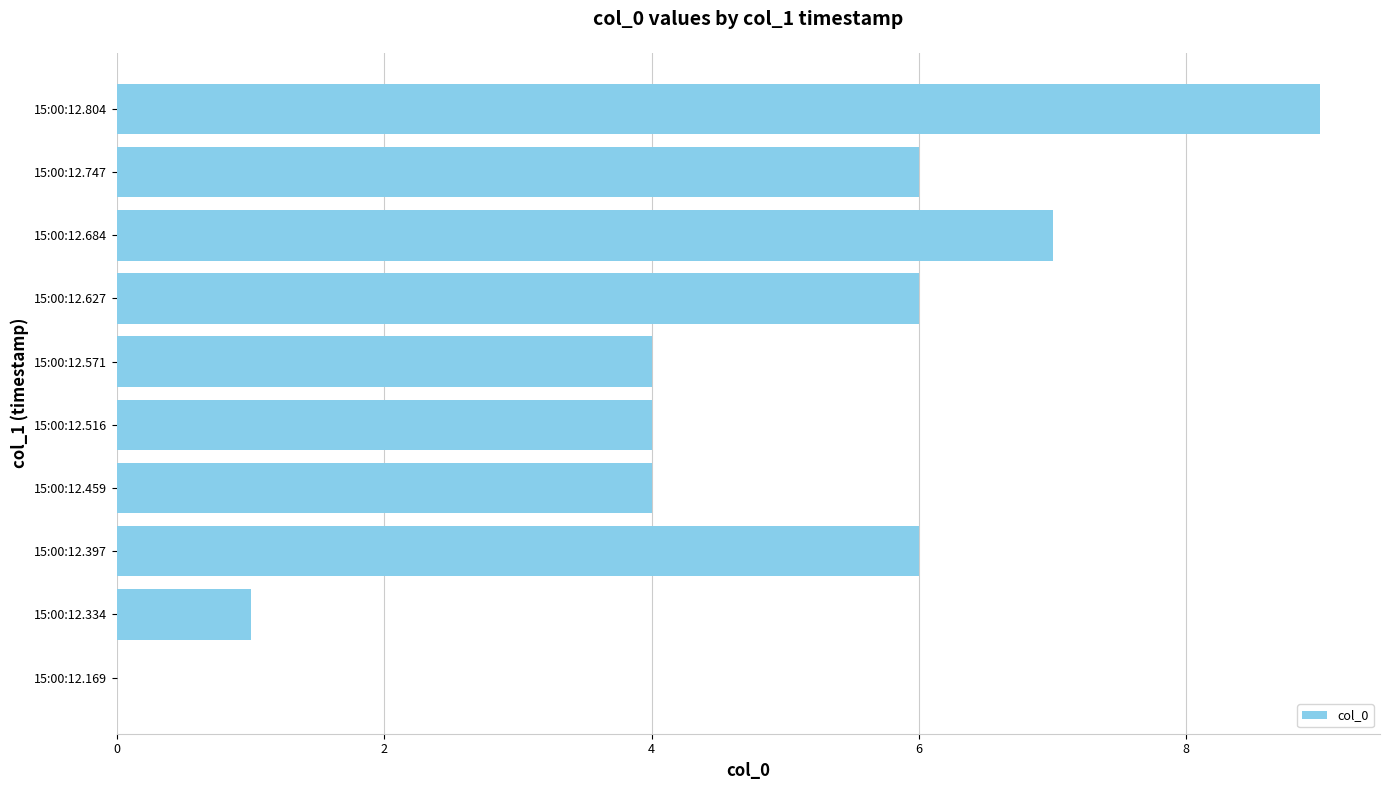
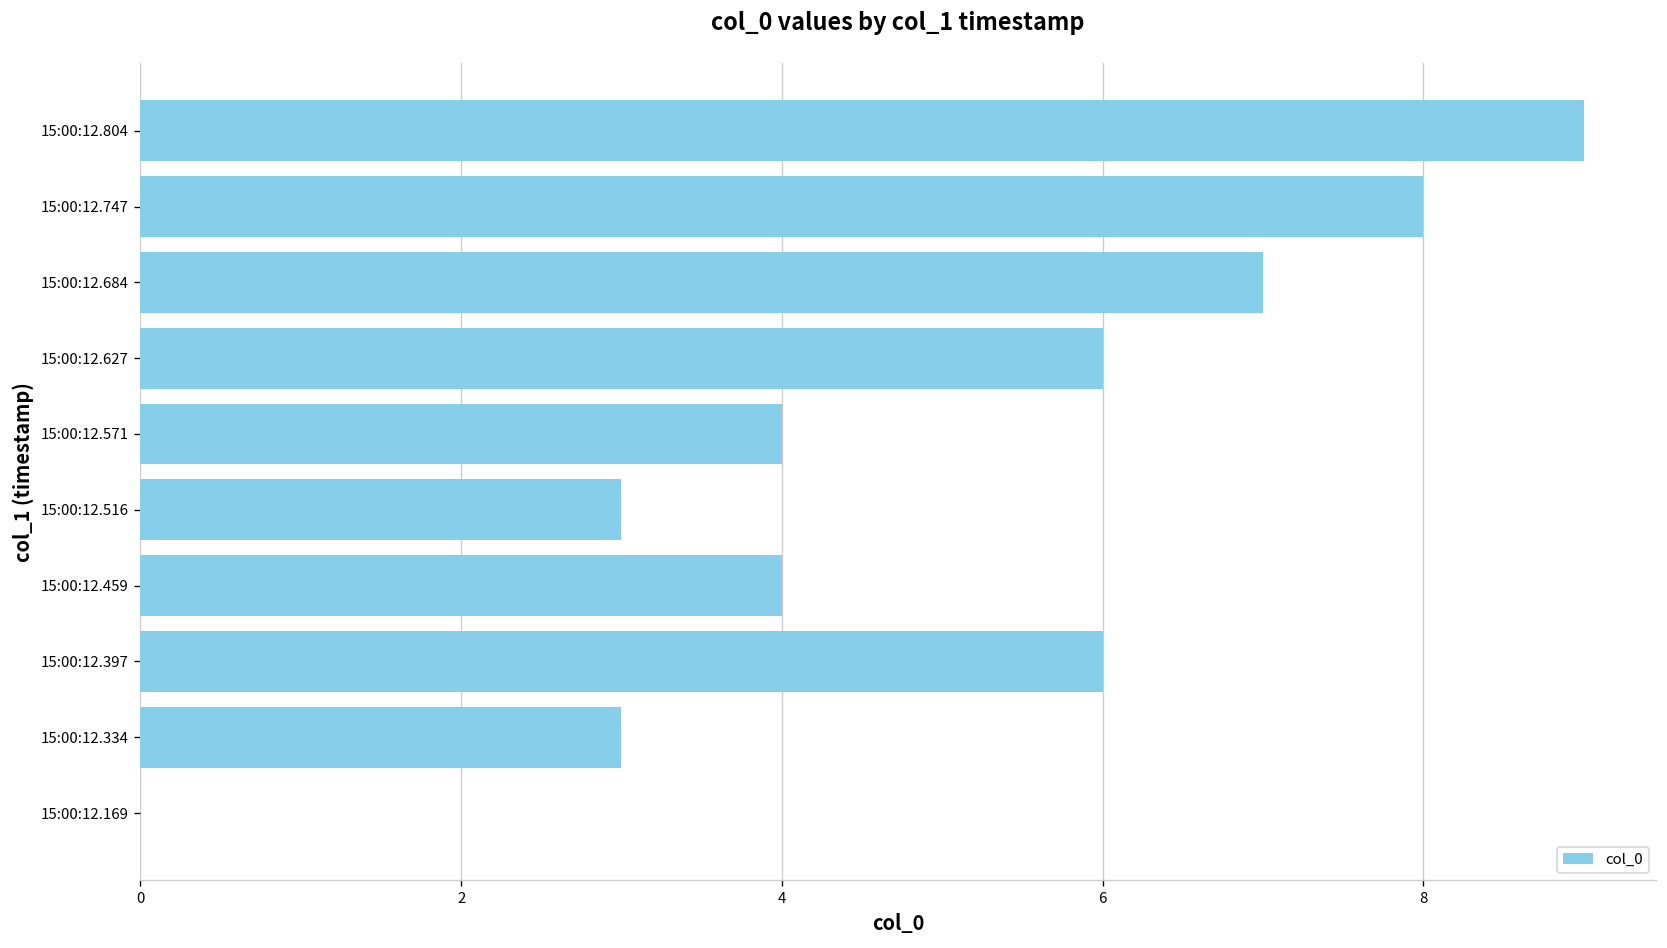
15:00:12.747: 6 -> 8
15:00:12.516: 4 -> 3
15:00:12.334: 1 -> 3
